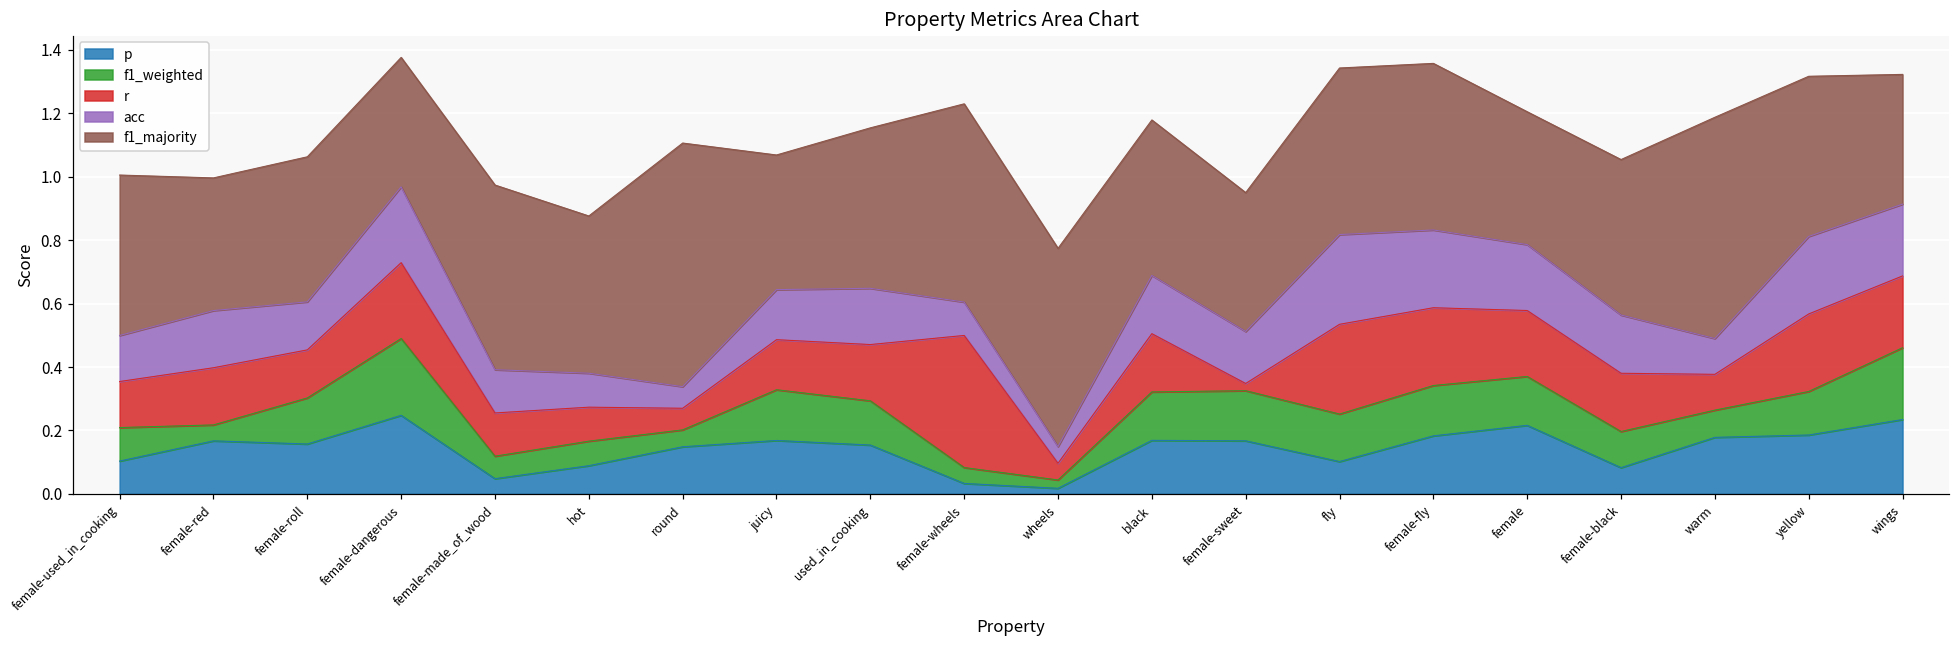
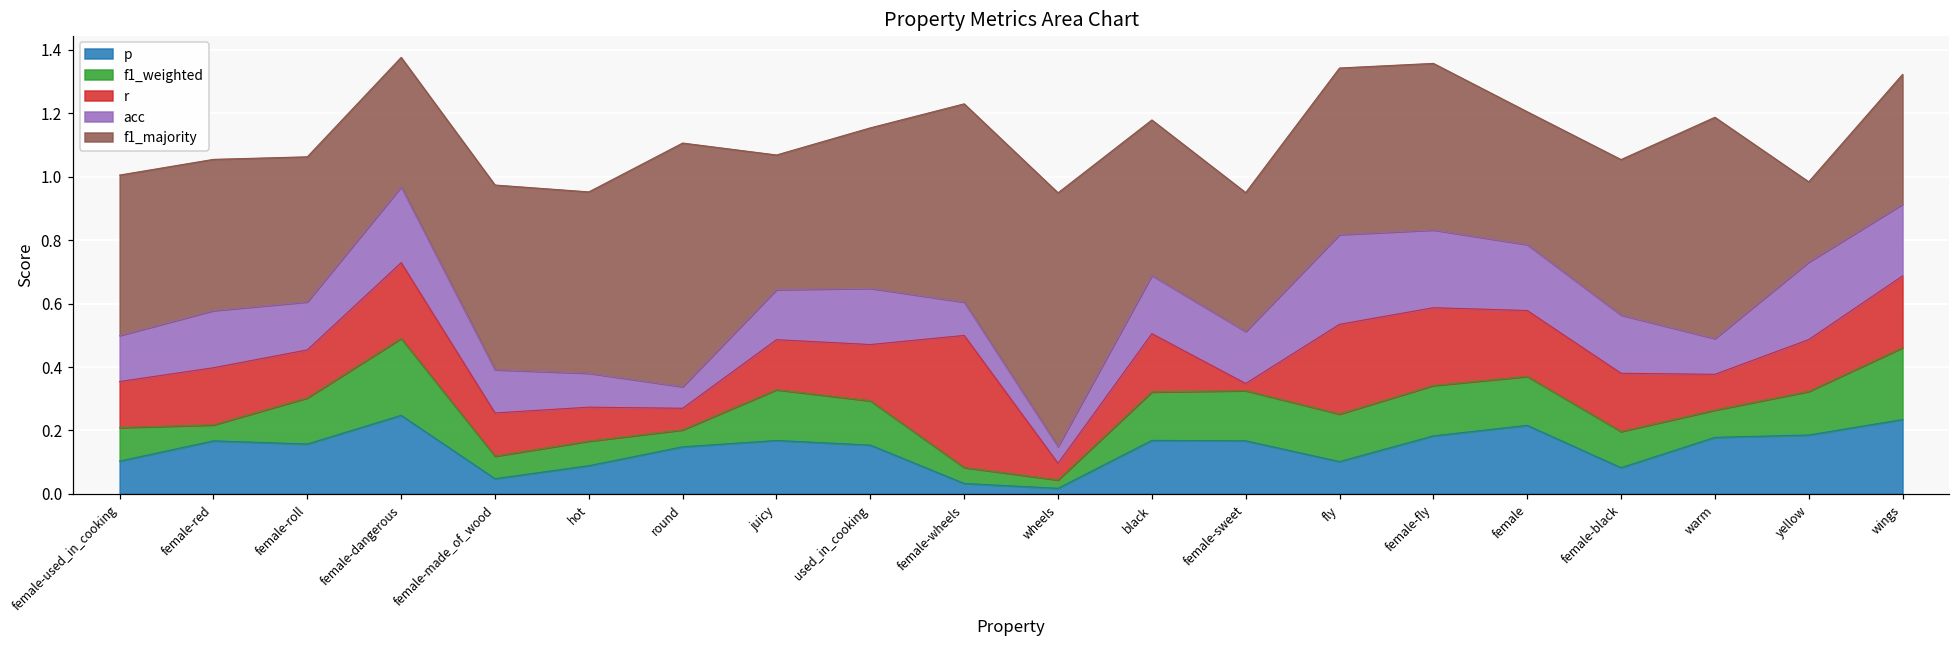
f1_majority, female-red: 0.42 -> 0.48
f1_majority, hot: 0.50 -> 0.57
f1_majority, wheels: 0.63 -> 0.80
r, yellow: 0.24 -> 0.16
f1_majority, yellow: 0.51 -> 0.25
